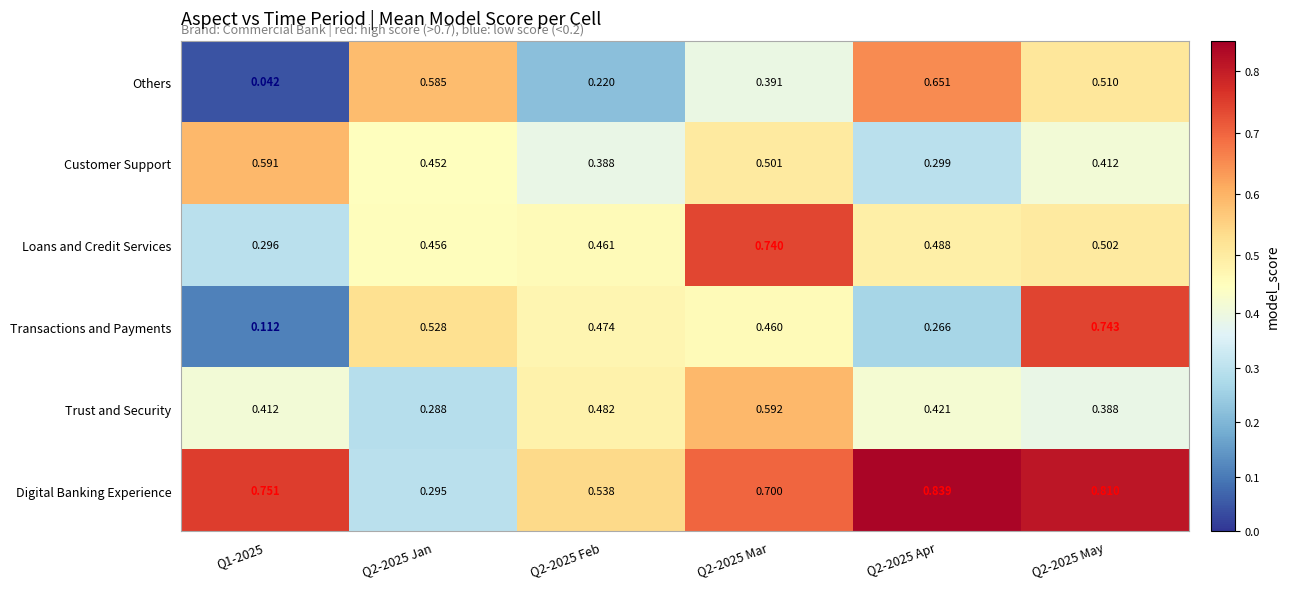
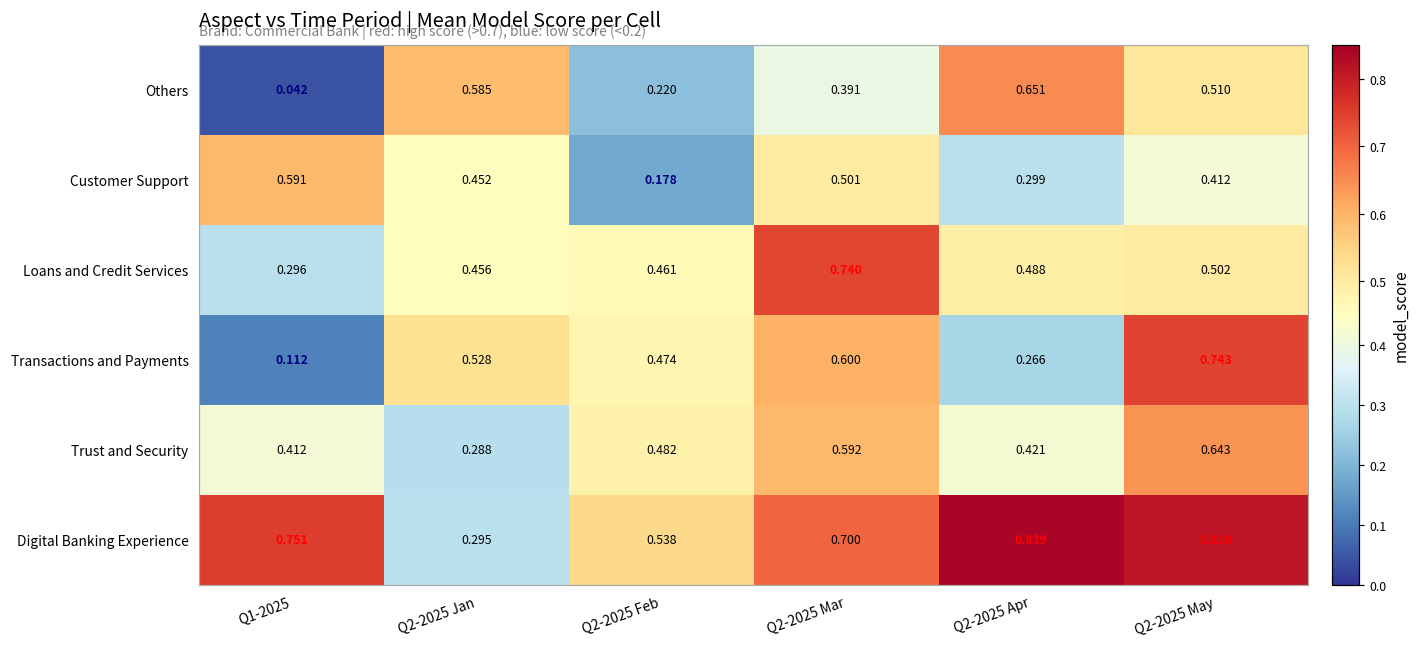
Customer Support, Q2-2025 Feb: 0.388 -> 0.178
Transactions and Payments, Q2-2025 Mar: 0.460 -> 0.600
Trust and Security, Q2-2025 May: 0.388 -> 0.643
